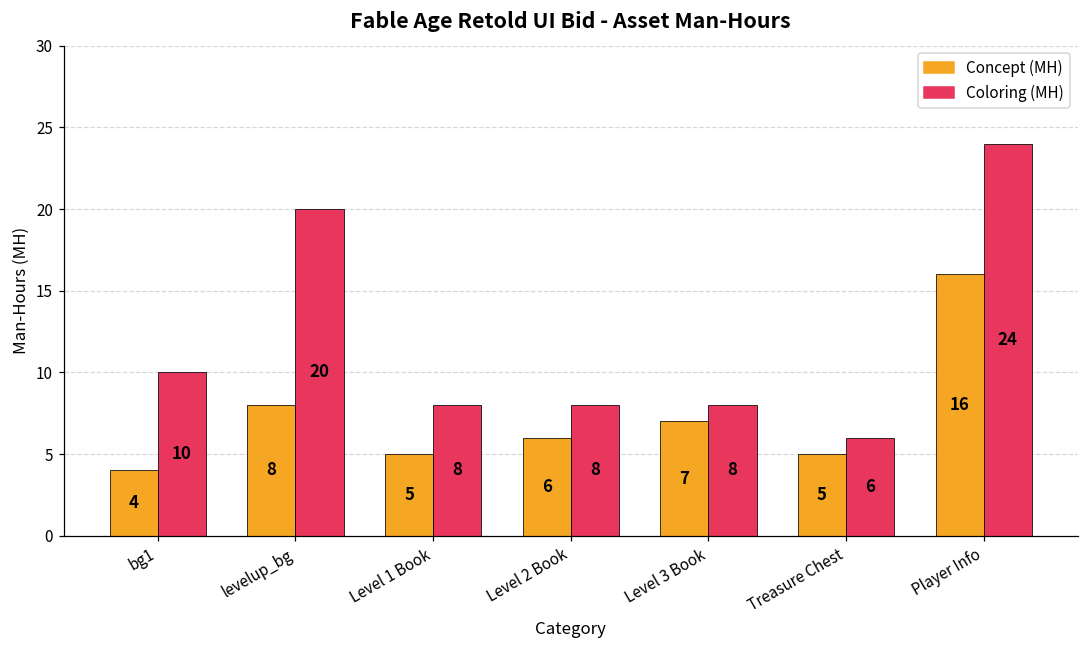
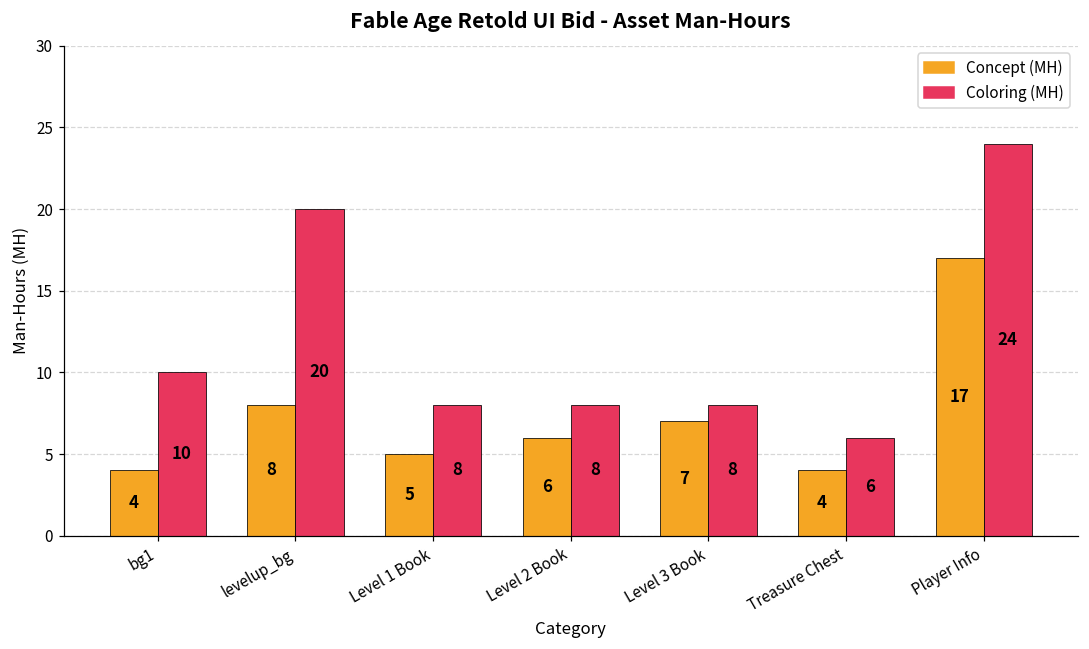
Concept (MH), Treasure Chest: 5 -> 4
Concept (MH), Player Info: 16 -> 17
